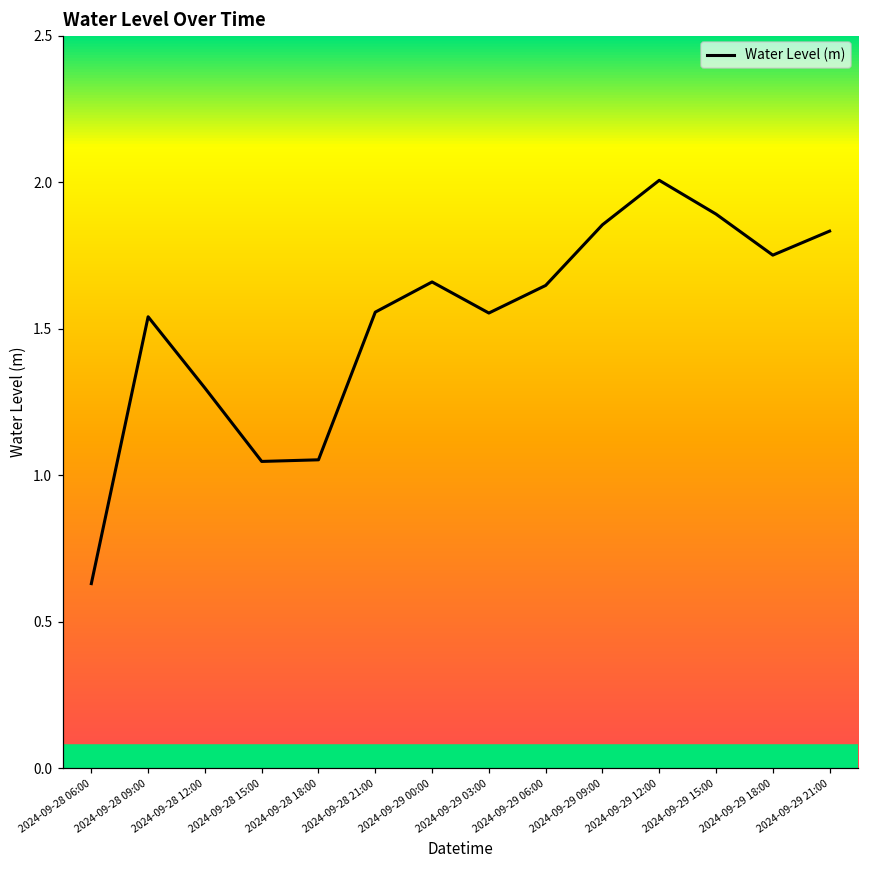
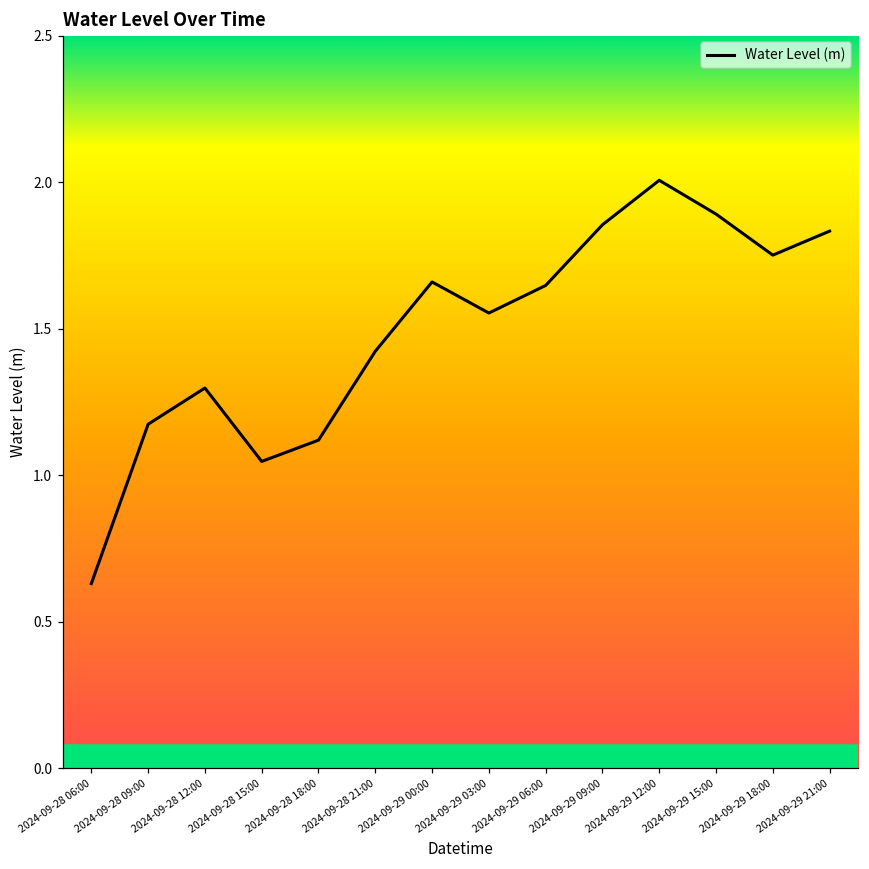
2024-09-28 09:00: 1.54 -> 1.17
2024-09-28 18:00: 1.05 -> 1.12
2024-09-28 21:00: 1.56 -> 1.42
